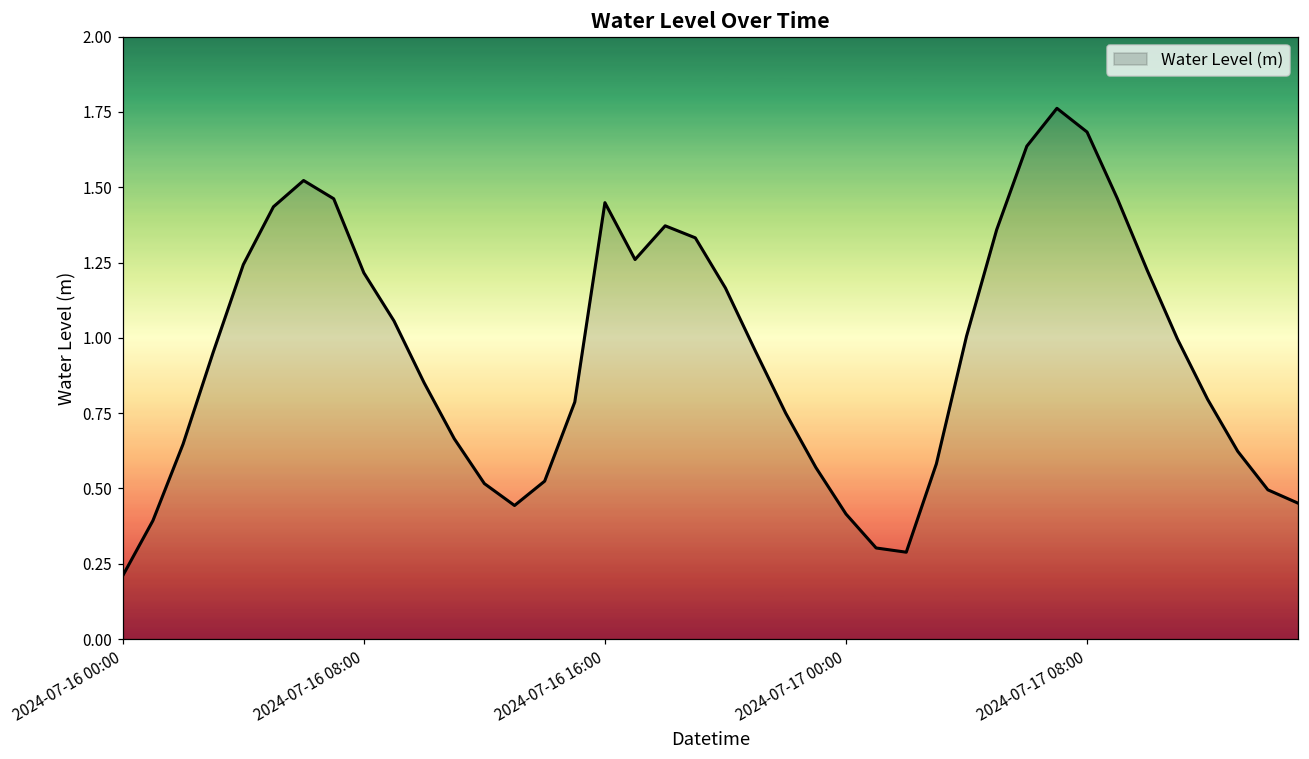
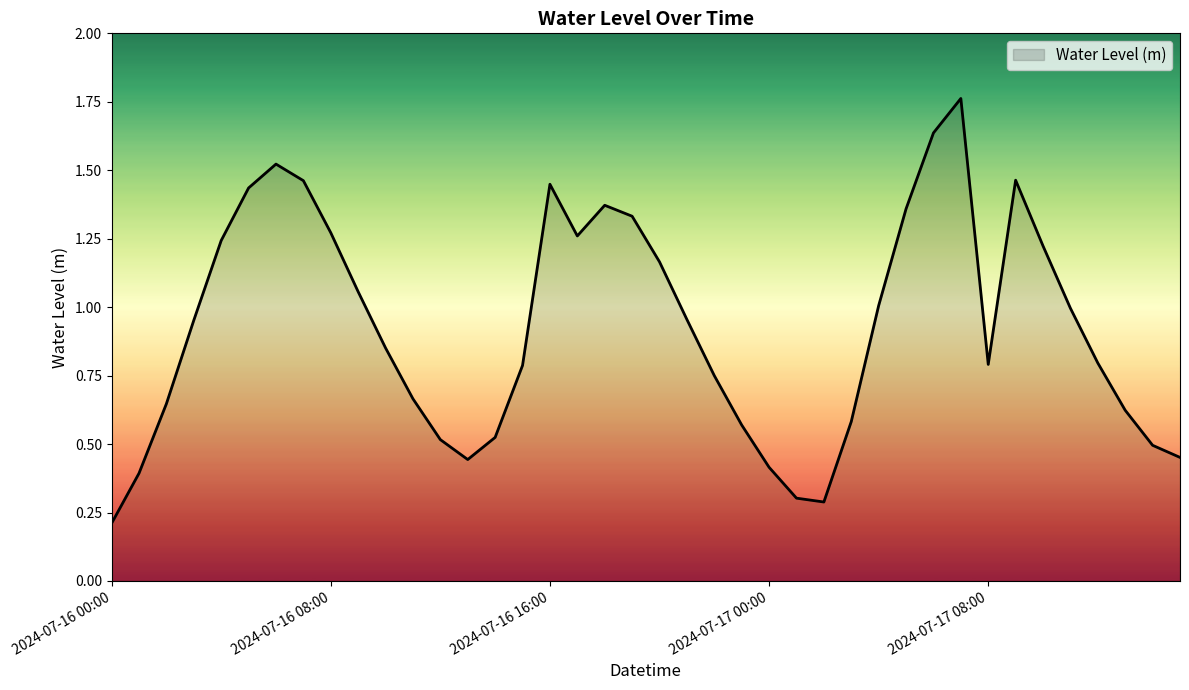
2024-07-16 08:00: 1.22 -> 1.27
2024-07-17 08:00: 1.68 -> 0.79
